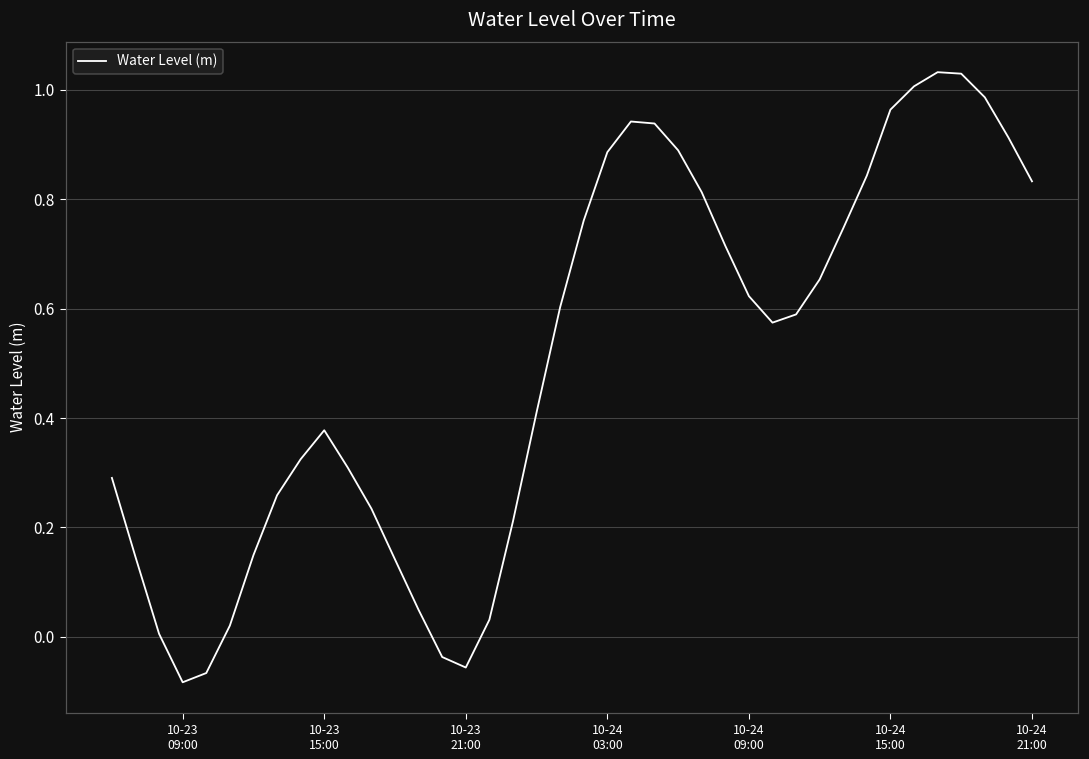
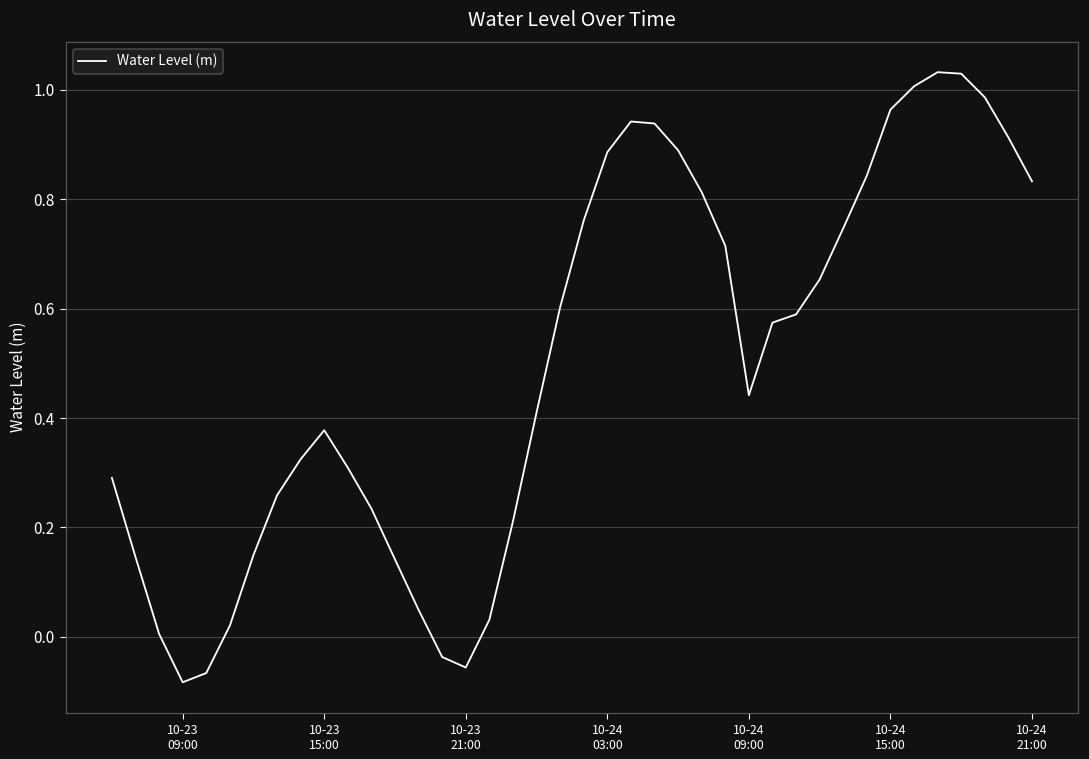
10-24 09:00: 0.62 -> 0.44
